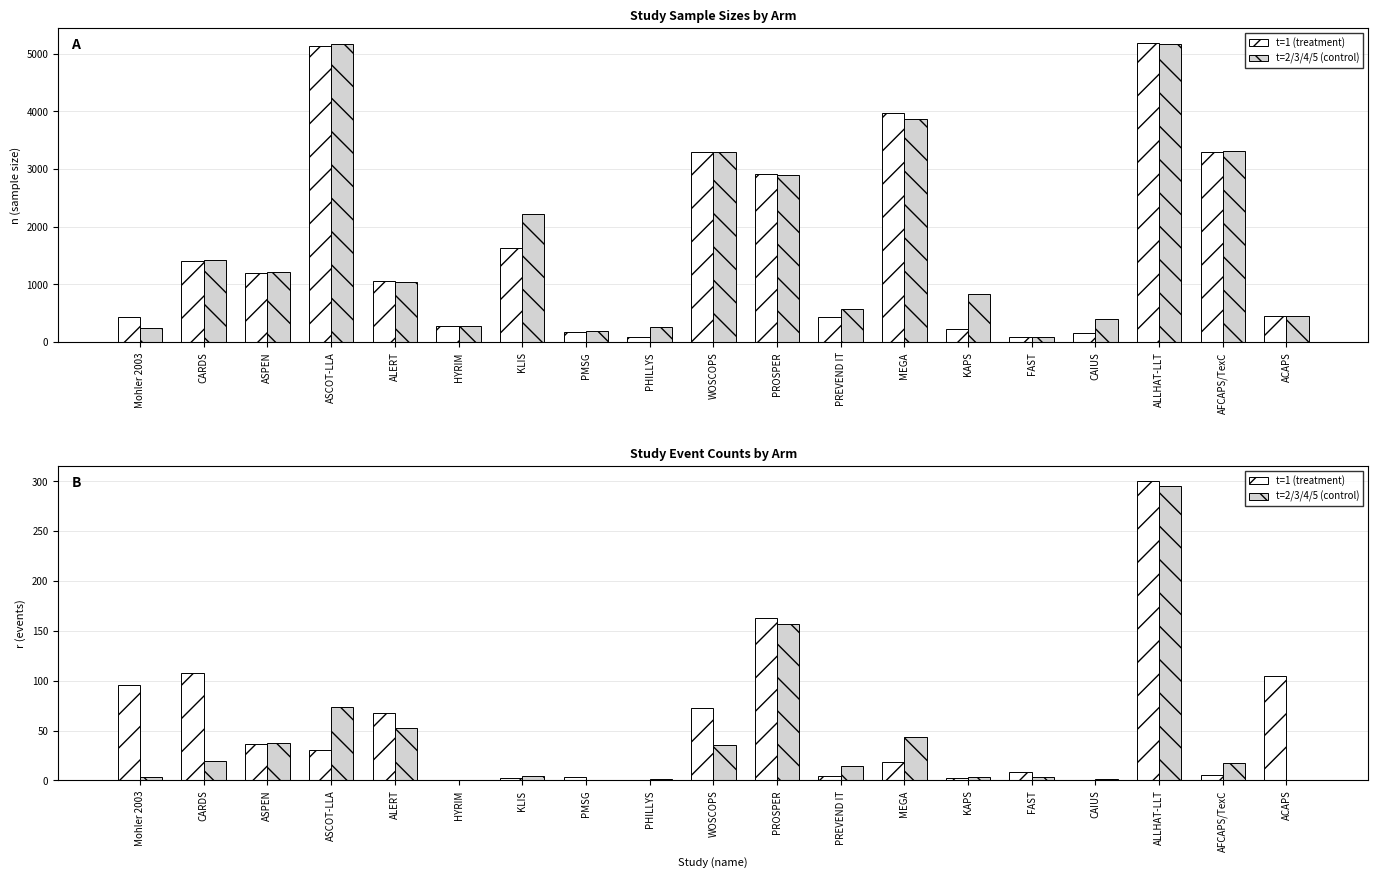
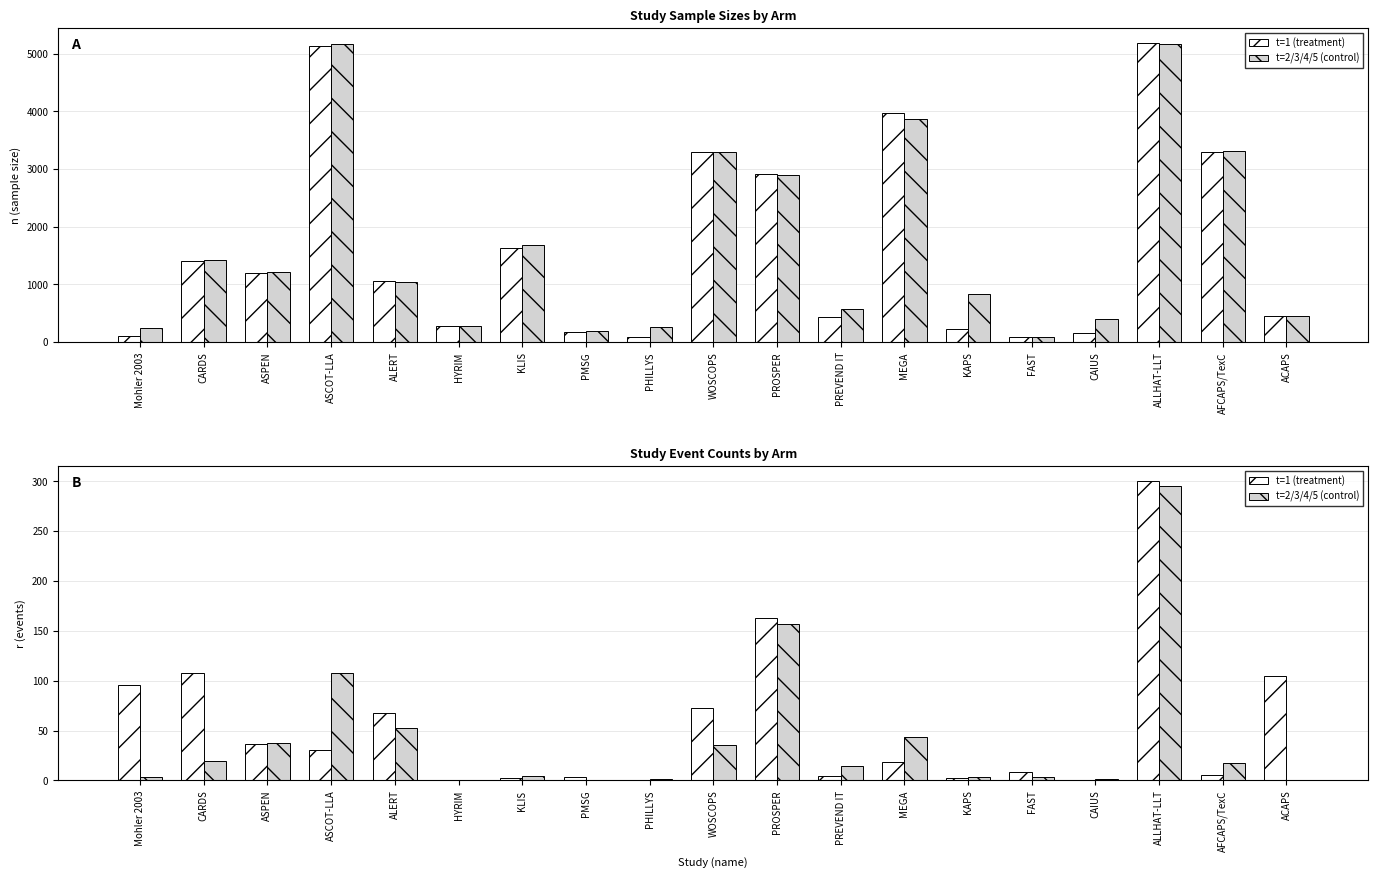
Study Sample Sizes by Arm, t=1 (treatment), Mohler 2003: 400 -> 100
Study Sample Sizes by Arm, t=2/3/4/5 (control), KLIS: 2200 -> 1700
Study Event Counts by Arm, t=2/3/4/5 (control), ASCOT-LLA: 70 -> 110
